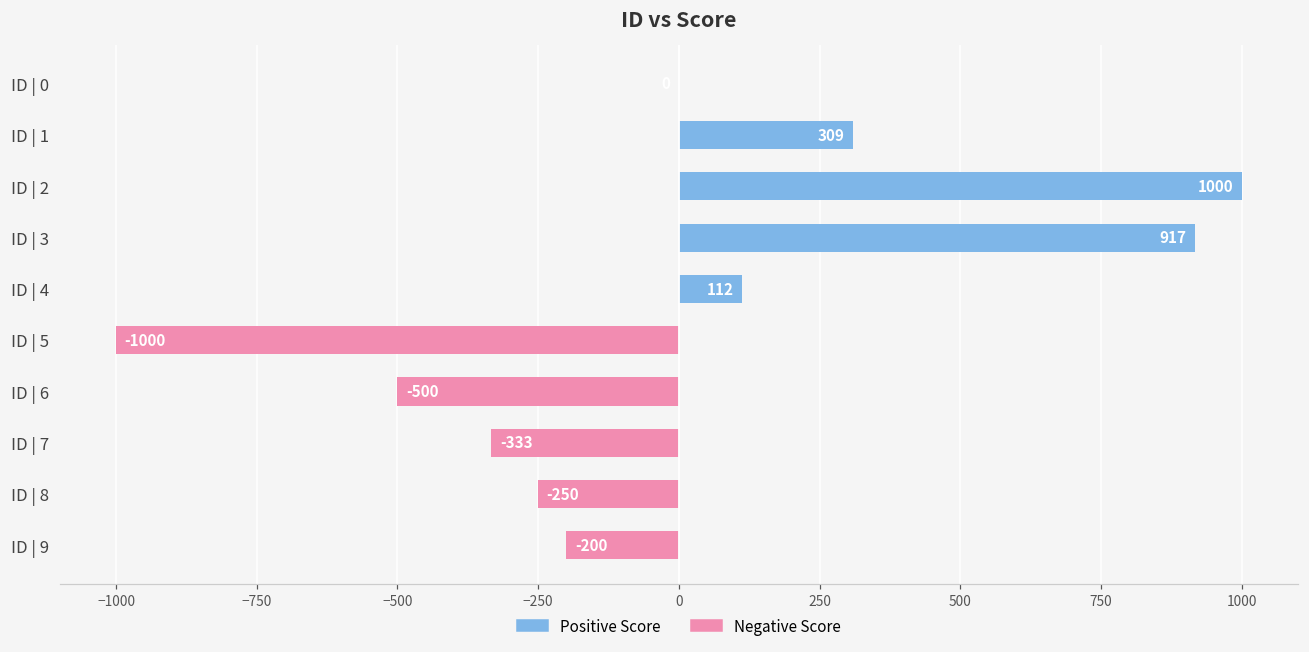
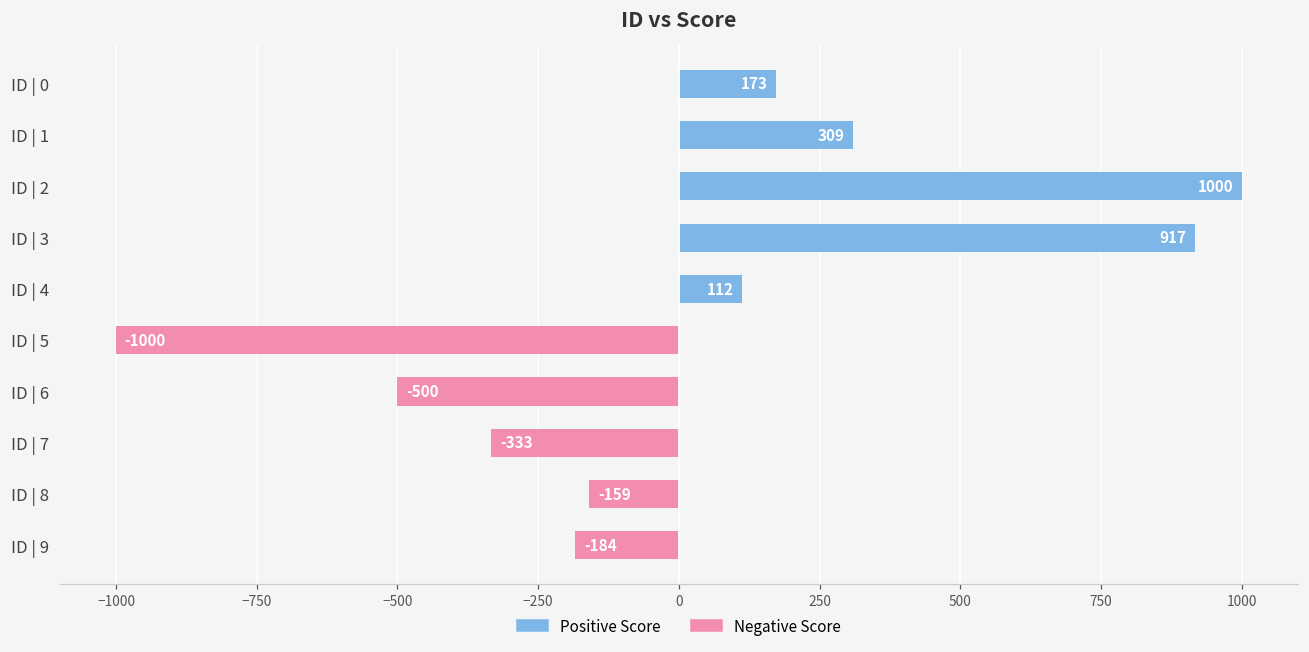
ID | 0: 0 -> 170
ID | 8: -250 -> -159
ID | 9: -200 -> -184
